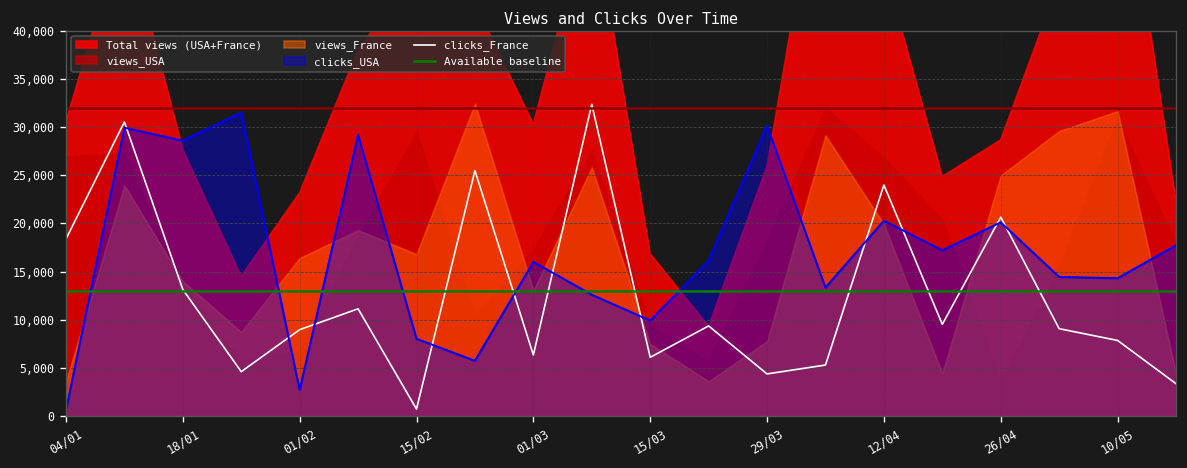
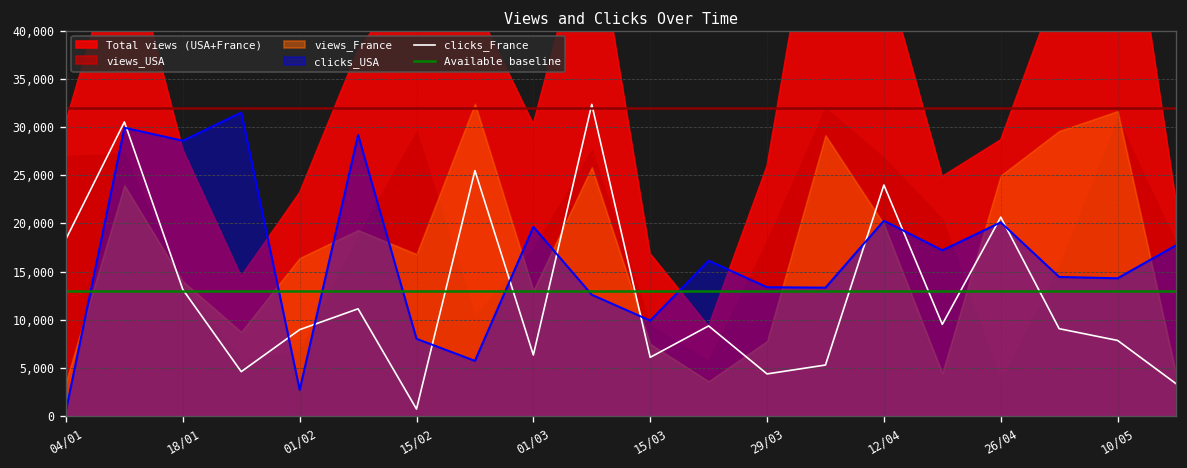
clicks_USA, 01/03: 16,000 -> 20,000
clicks_USA, 29/03: 30,000 -> 13,000
